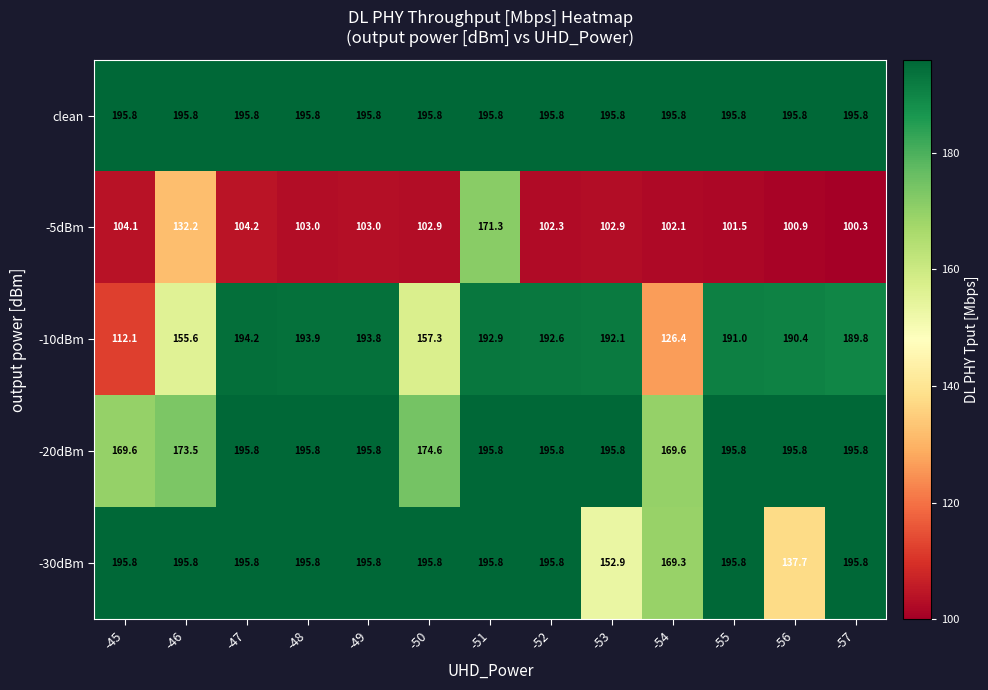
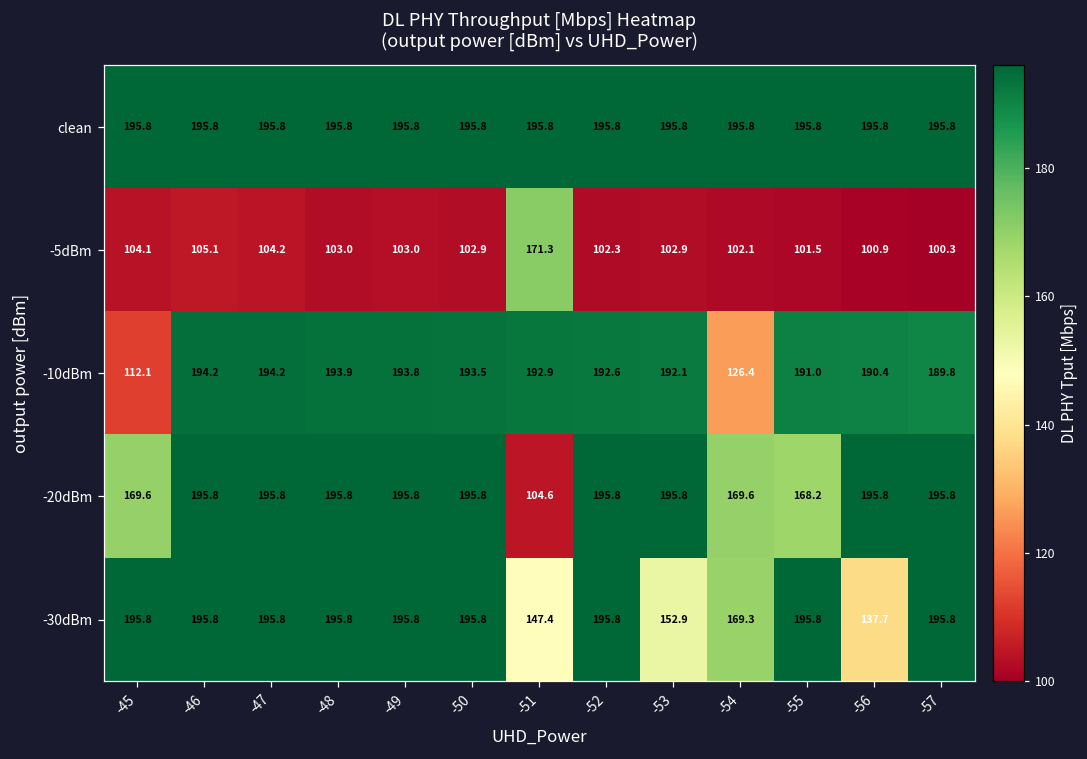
-5dBm, -46: 132.2 -> 105.1
-10dBm, -46: 155.6 -> 194.2
-10dBm, -50: 157.3 -> 193.5
-20dBm, -46: 173.5 -> 195.8
-20dBm, -50: 174.6 -> 195.8
-20dBm, -51: 195.8 -> 104.6
-20dBm, -55: 195.8 -> 168.2
-30dBm, -51: 195.8 -> 147.4
